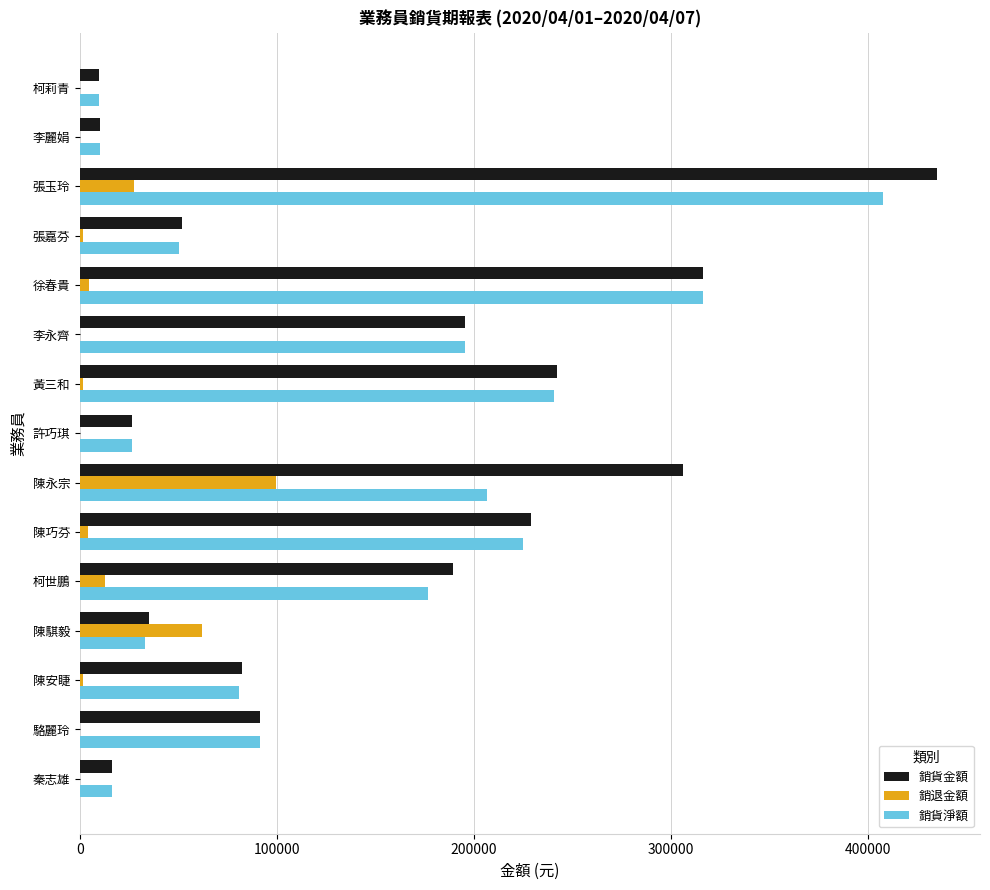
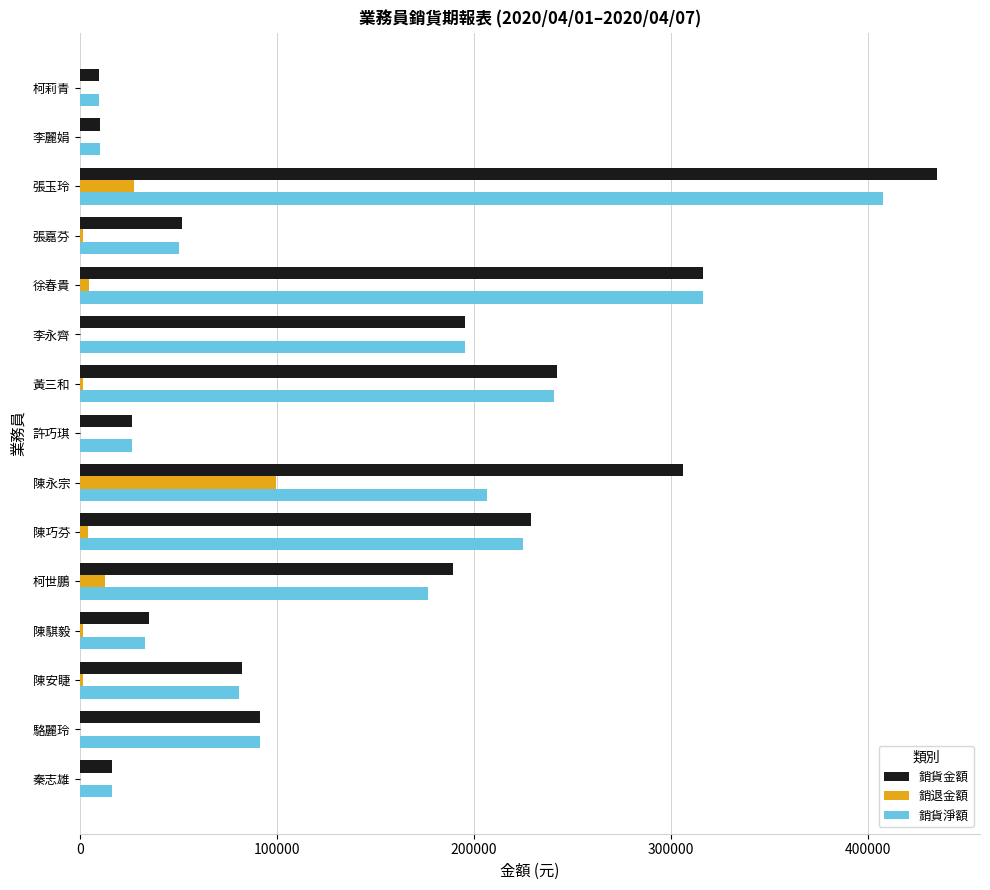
銷退金額, 陳騏毅: 62000 -> 2000
